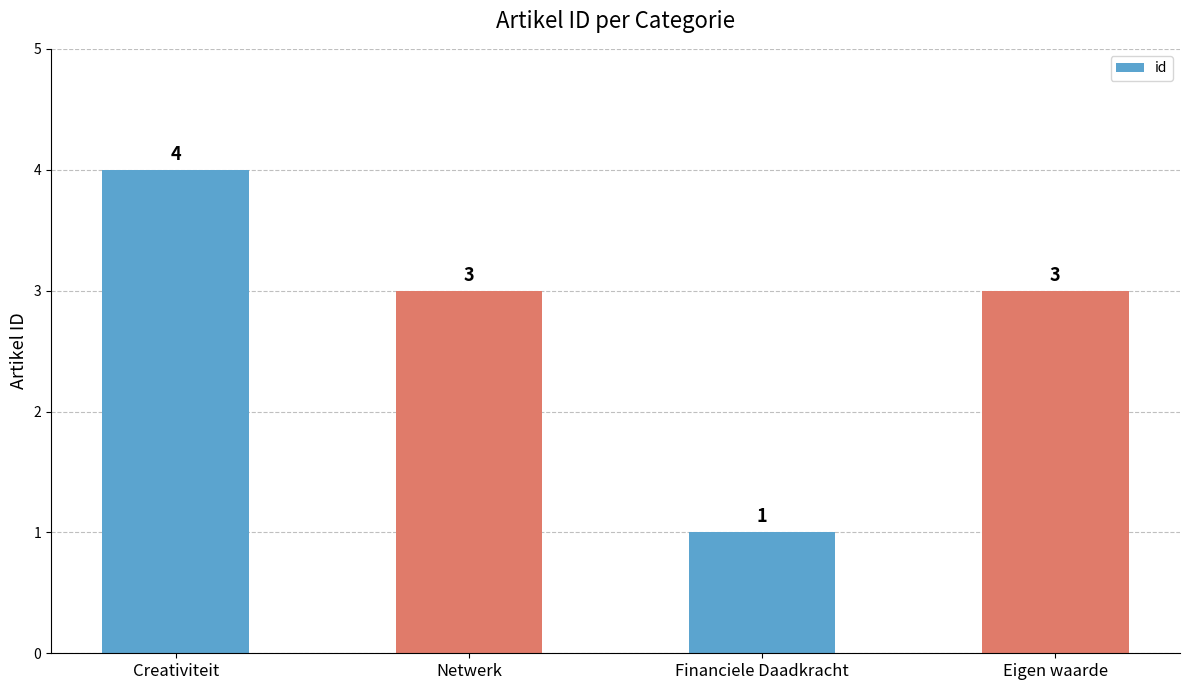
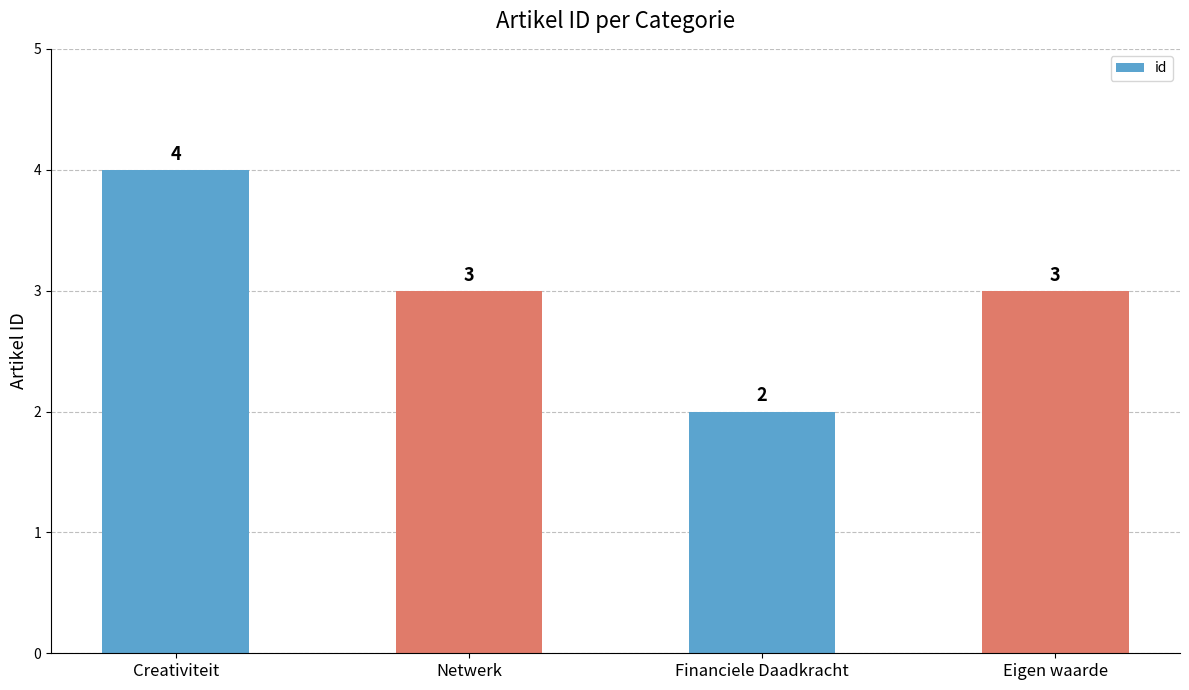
Financiele Daadkracht: 1 -> 2
